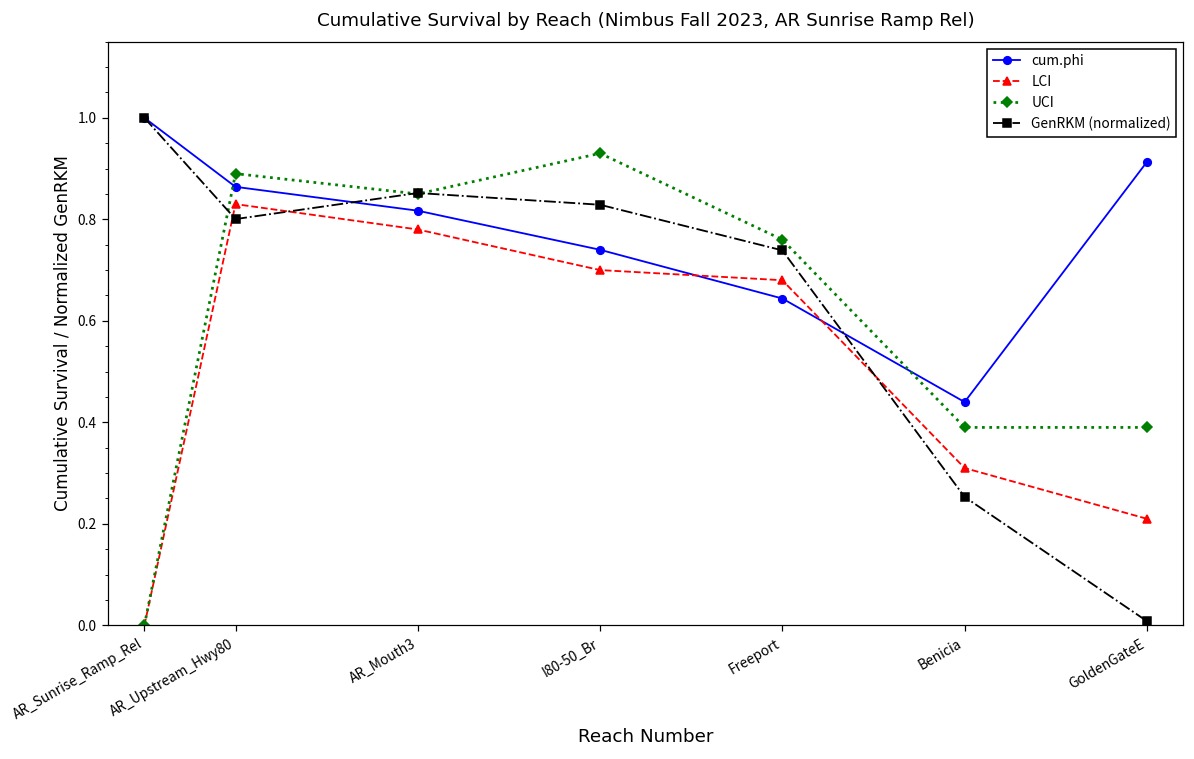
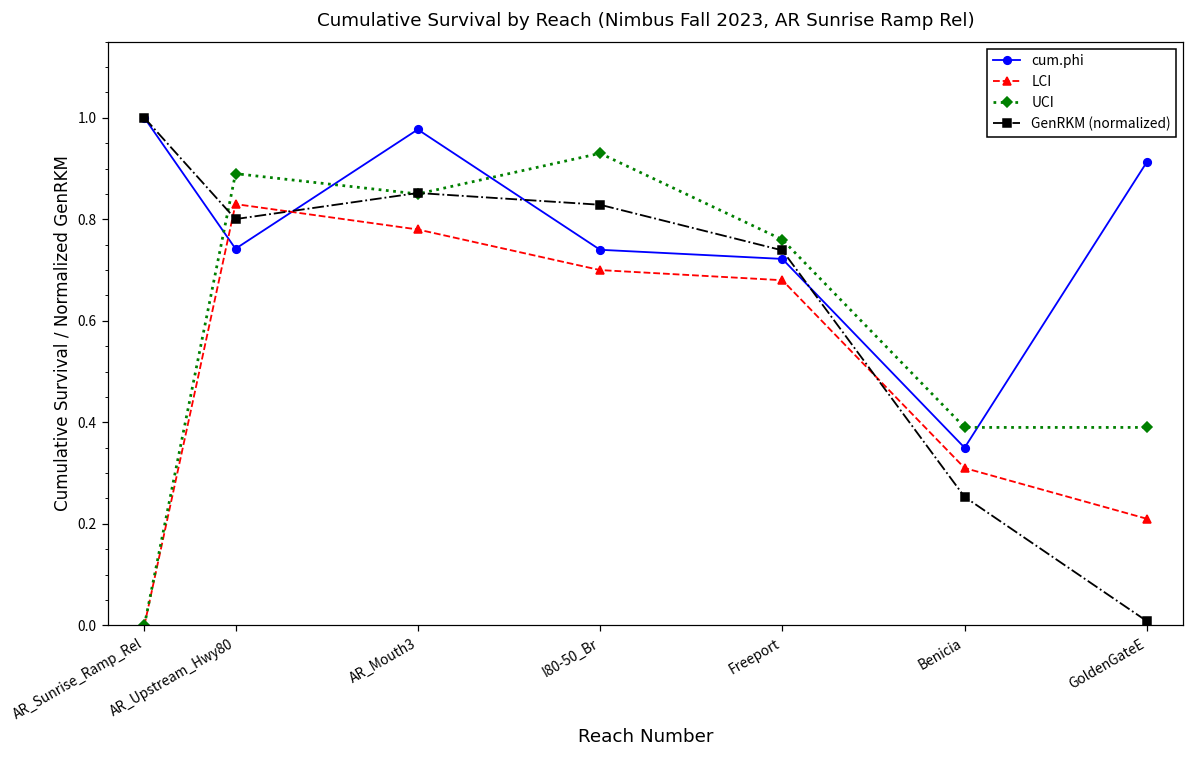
cum.phi, AR_Upstream_Hwy80: 0.86 -> 0.74
cum.phi, AR_Mouth3: 0.82 -> 0.98
cum.phi, Freeport: 0.64 -> 0.72
cum.phi, Benicia: 0.44 -> 0.35
